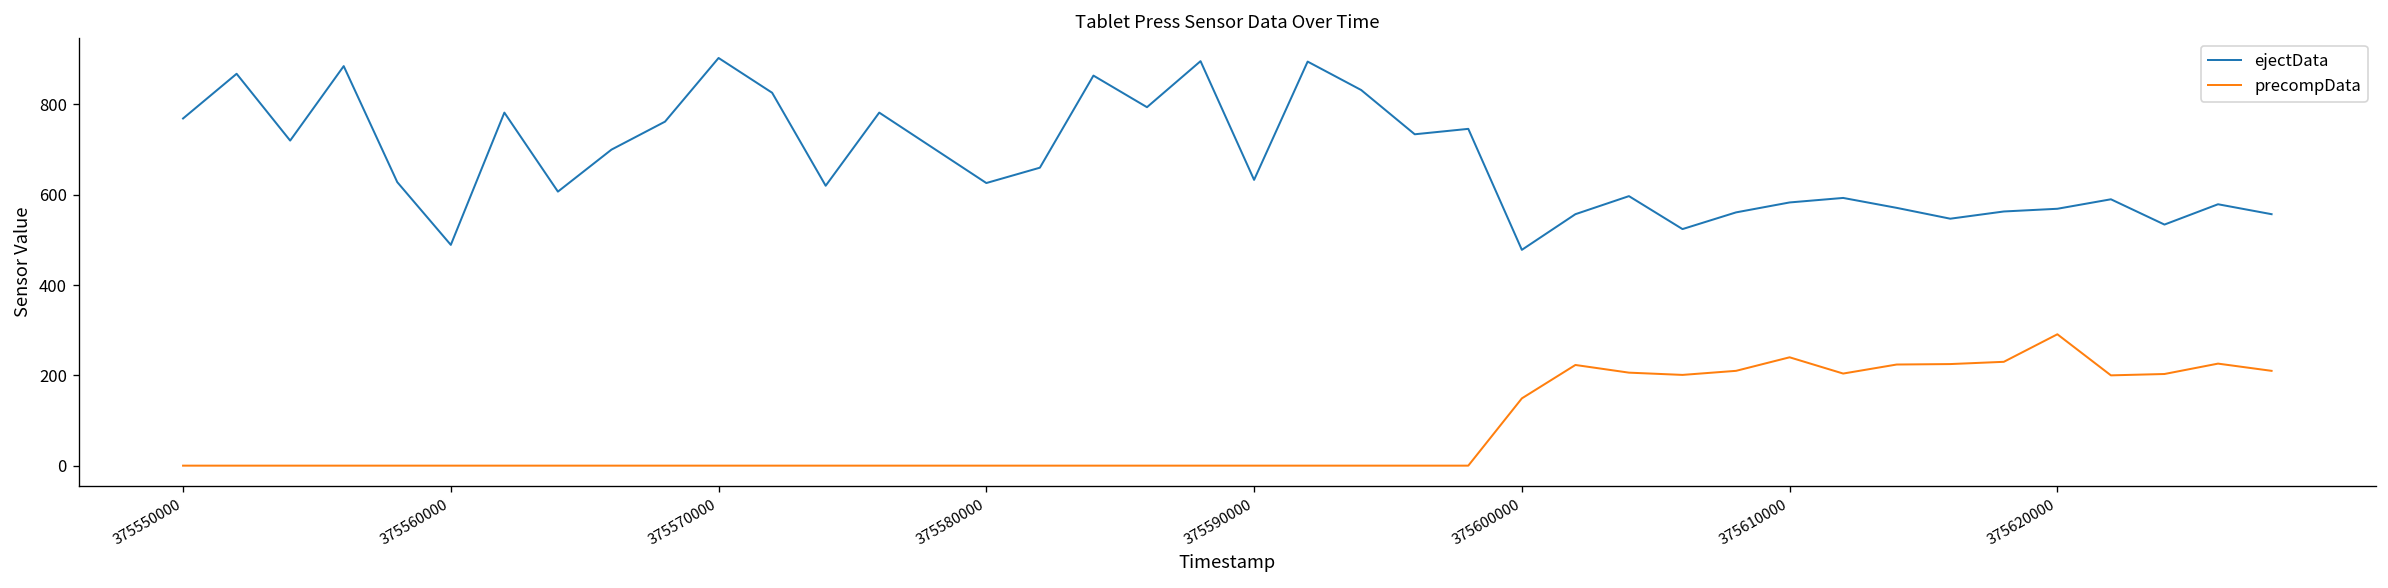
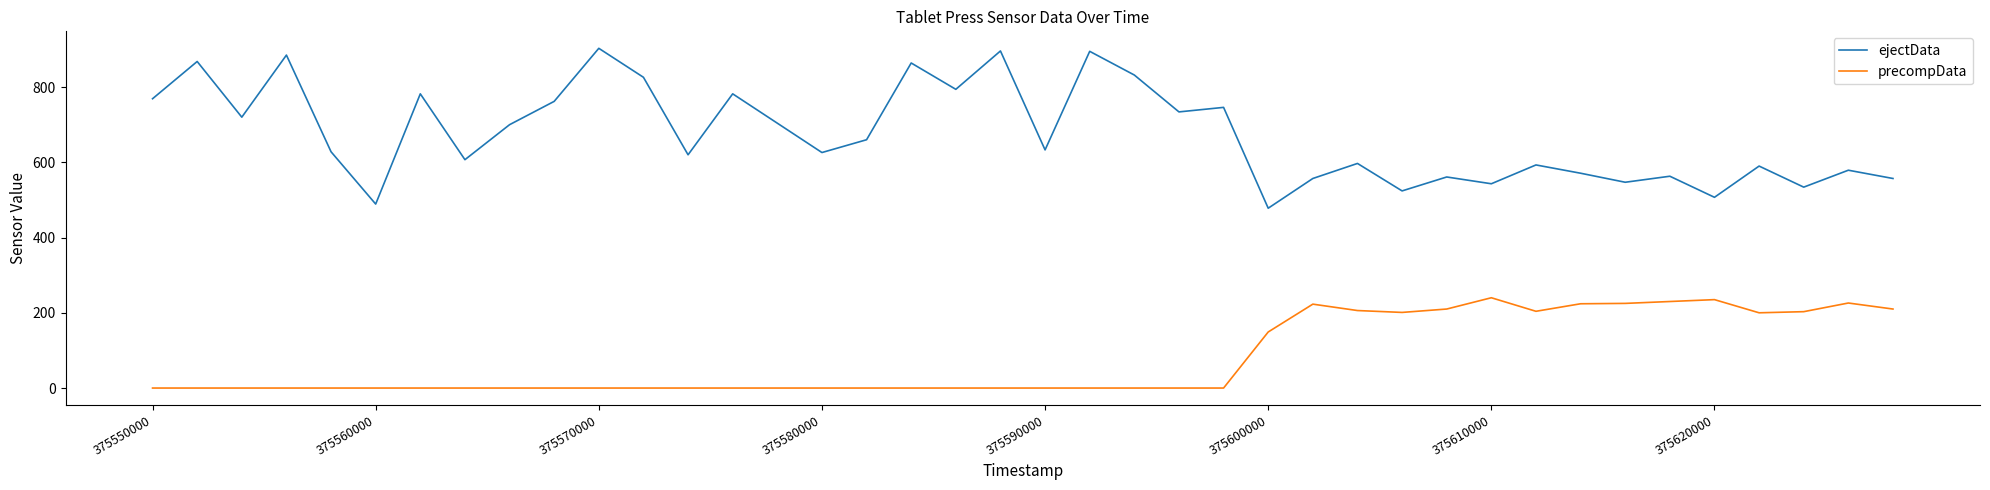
ejectData, 375610000: 580 -> 540
ejectData, 375620000: 570 -> 510
precompData, 375620000: 290 -> 240
